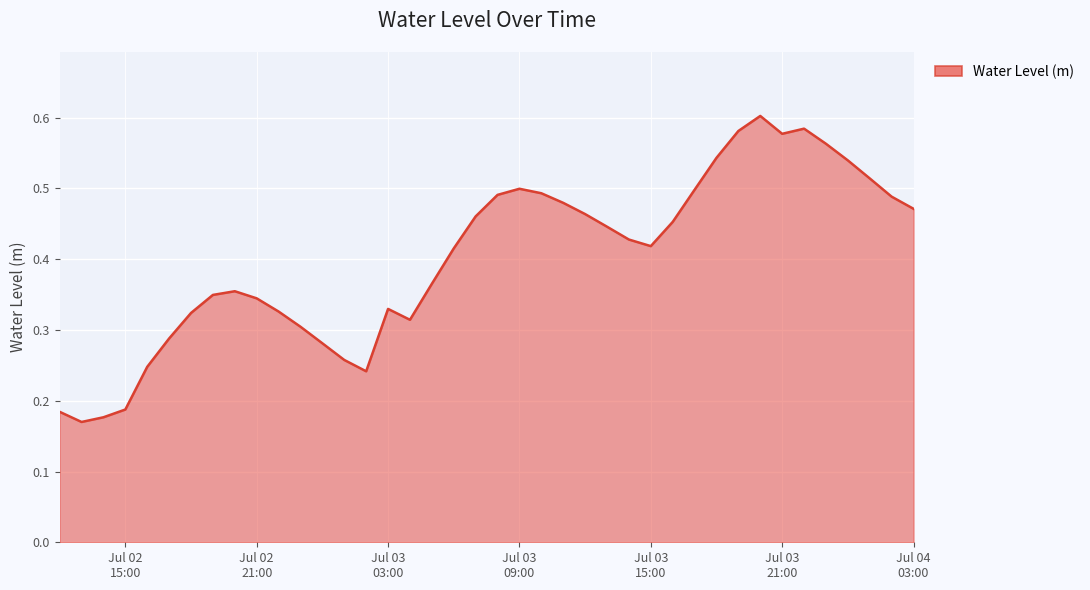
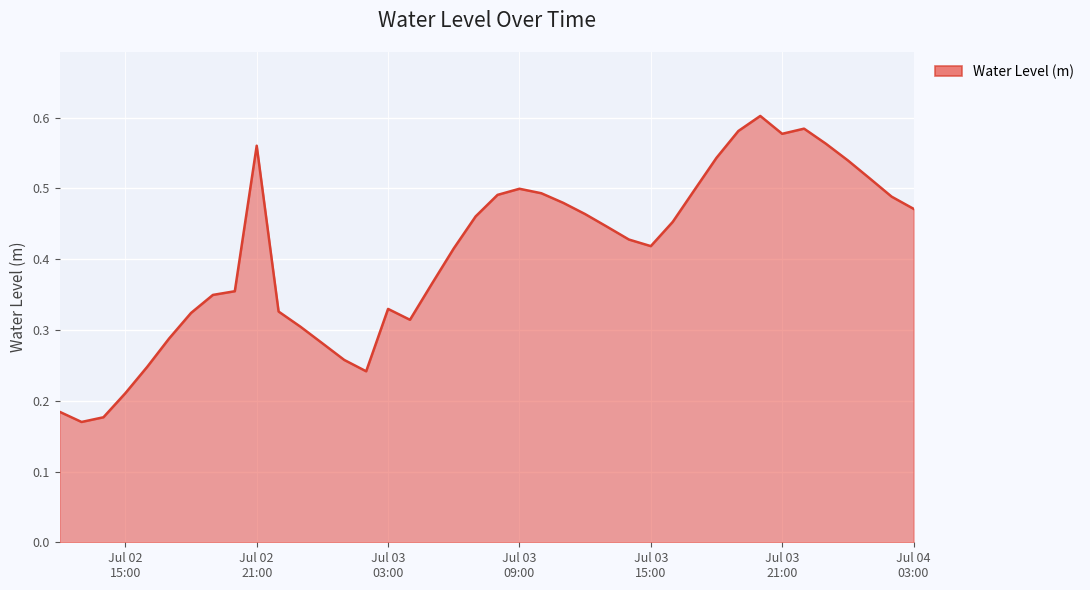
Jul 02 15:00: 0.19 -> 0.21
Jul 02 21:00: 0.34 -> 0.56
